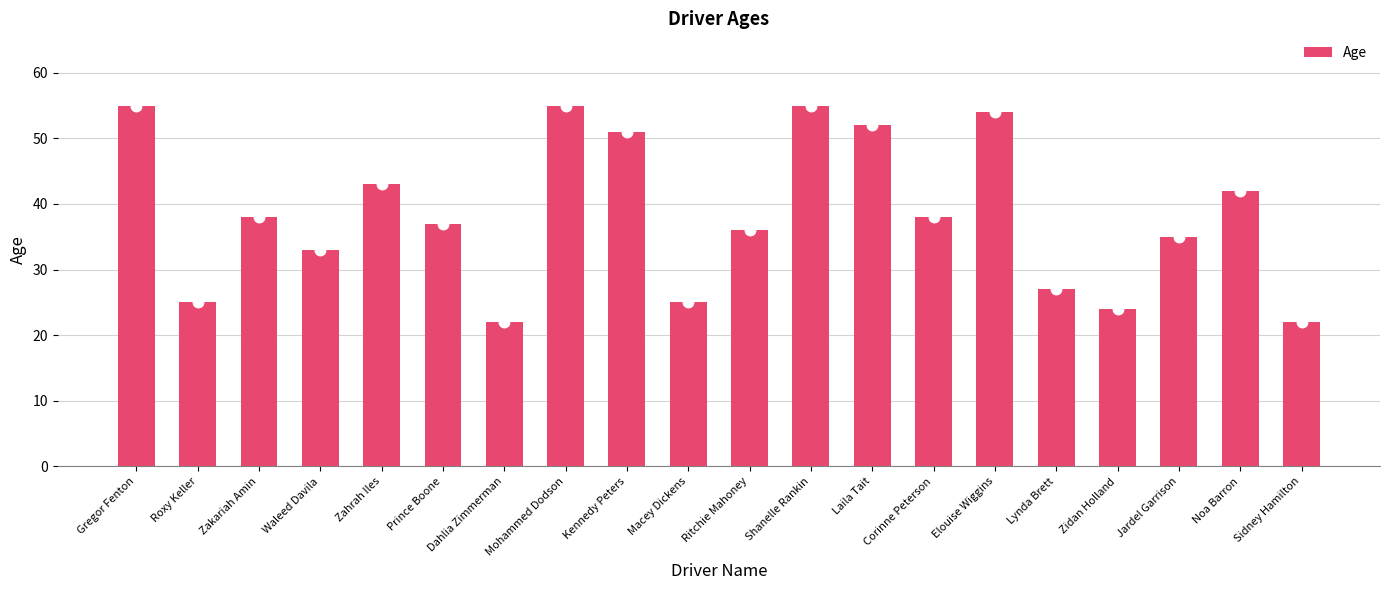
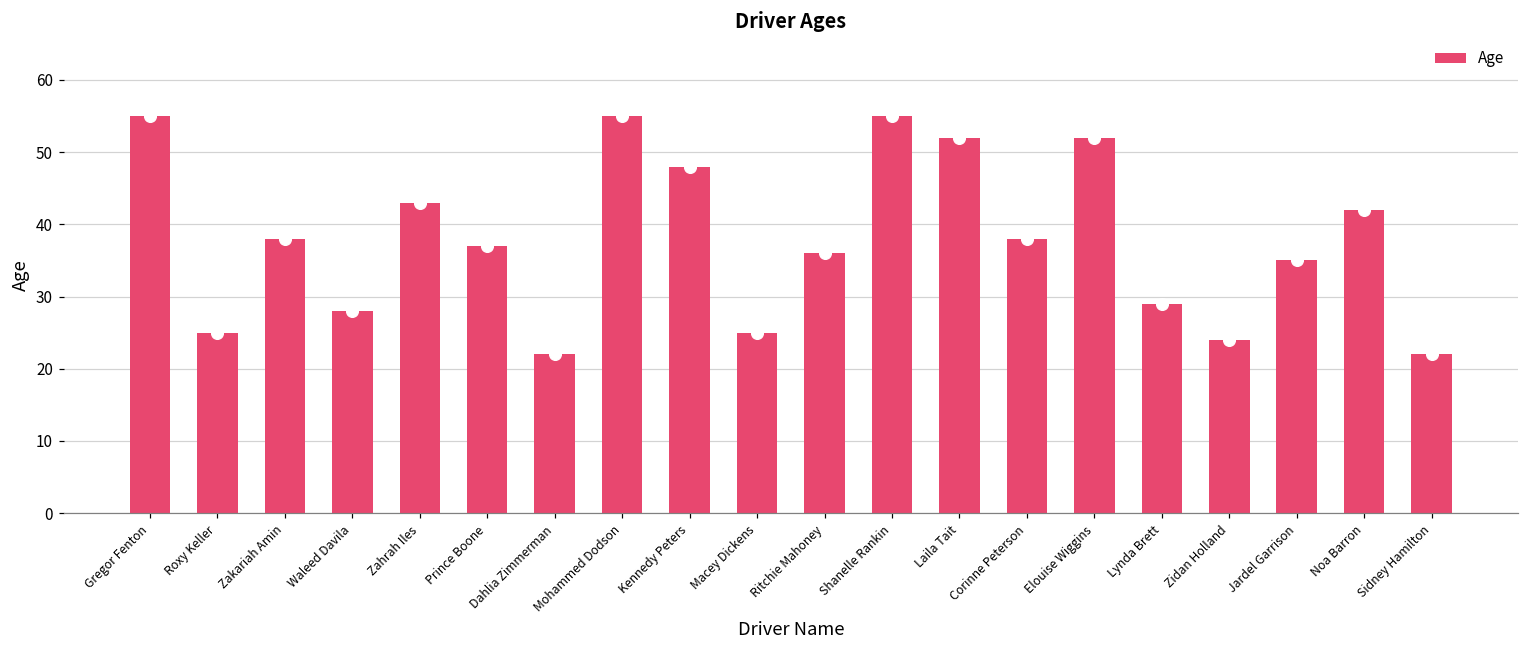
Waleed Davila: 33 -> 28
Kennedy Peters: 51 -> 48
Elouise Wiggins: 54 -> 52
Lynda Brett: 27 -> 29
